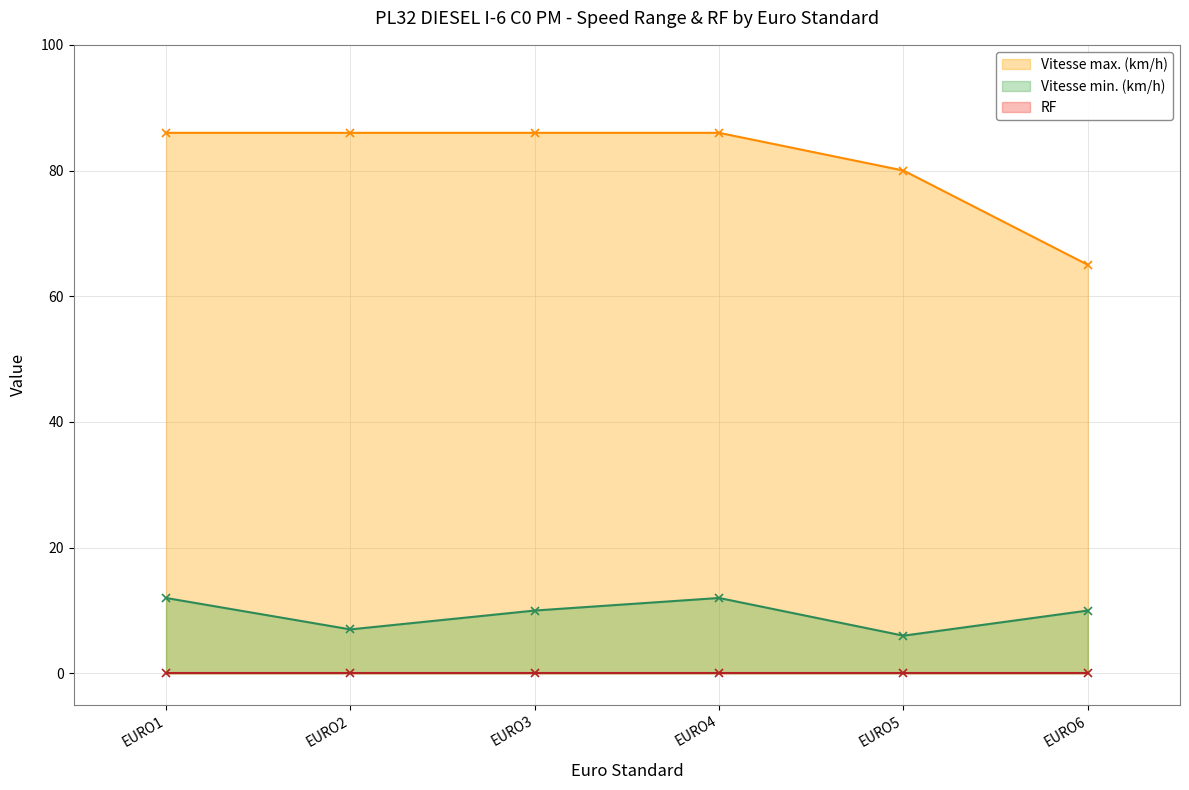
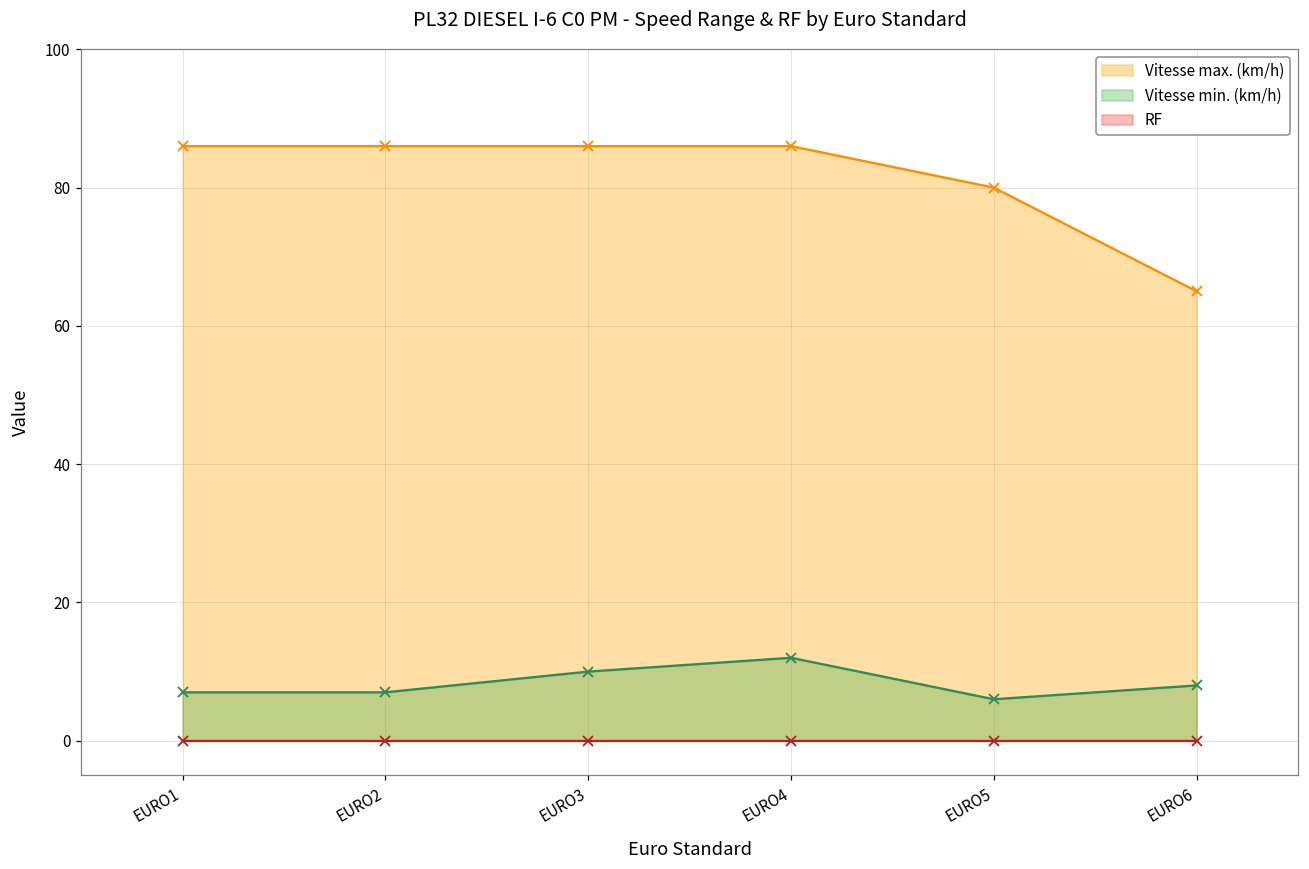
Vitesse min. (km/h), EURO1: 12 -> 7
Vitesse min. (km/h), EURO6: 10 -> 8
